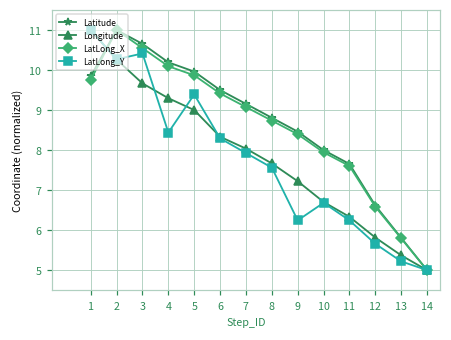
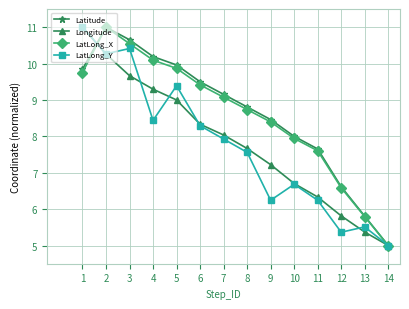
LatLong_Y, 12: 5.7 -> 5.4
LatLong_Y, 13: 5.2 -> 5.5
